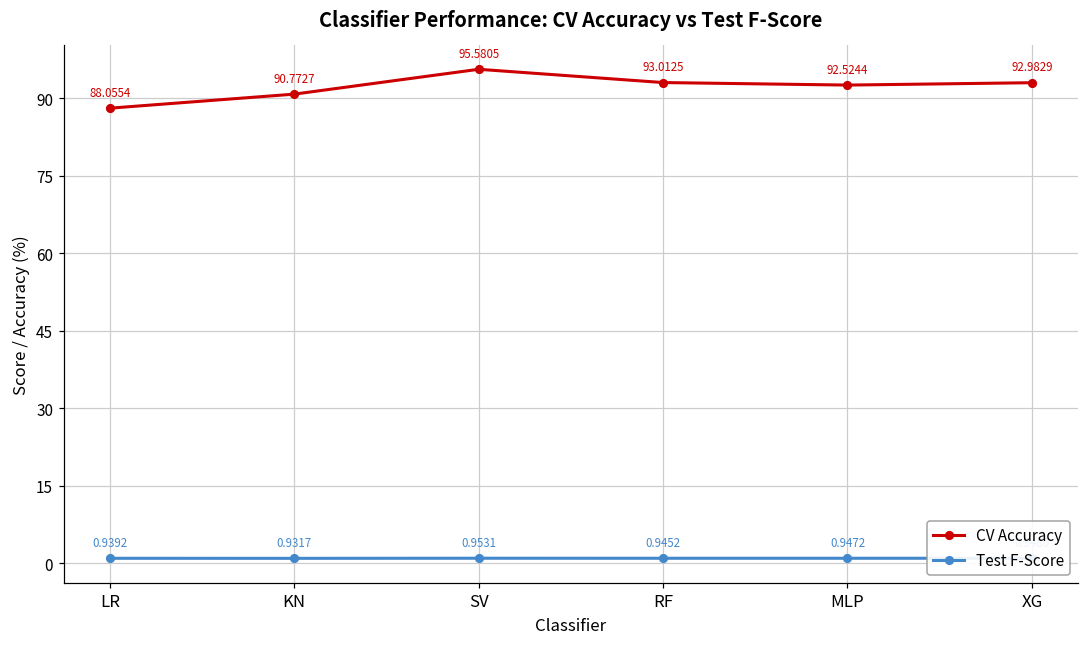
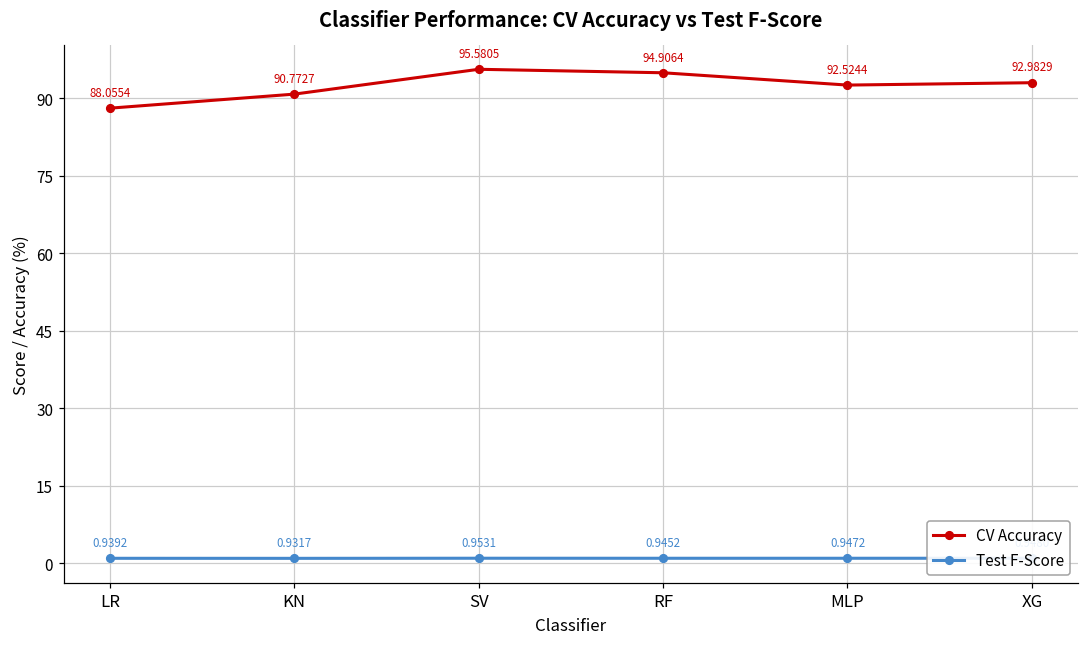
CV Accuracy, RF: 93.0125 -> 94.9064
